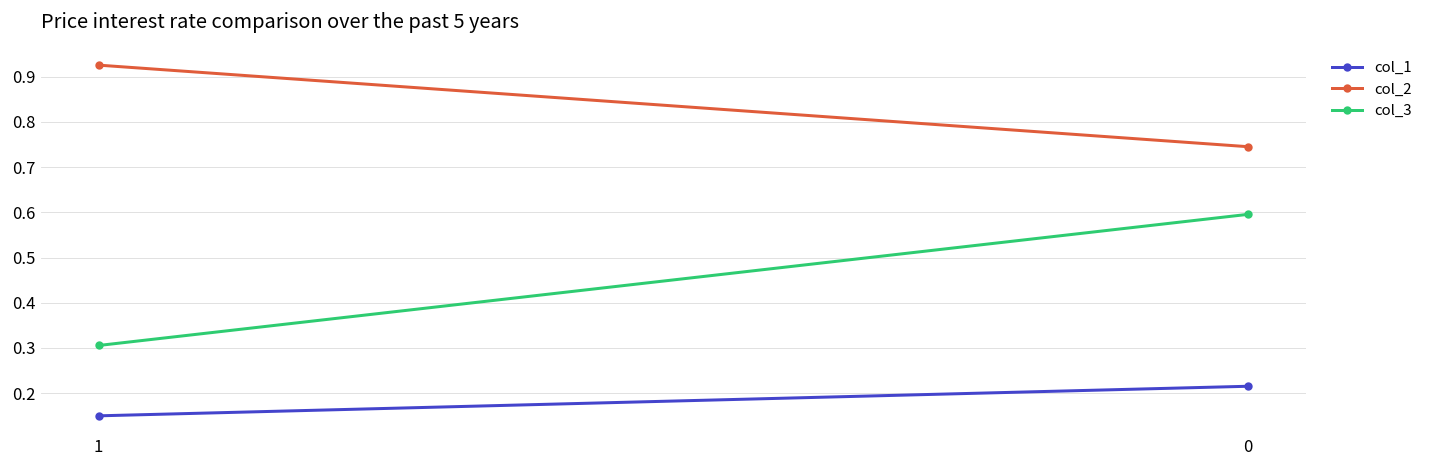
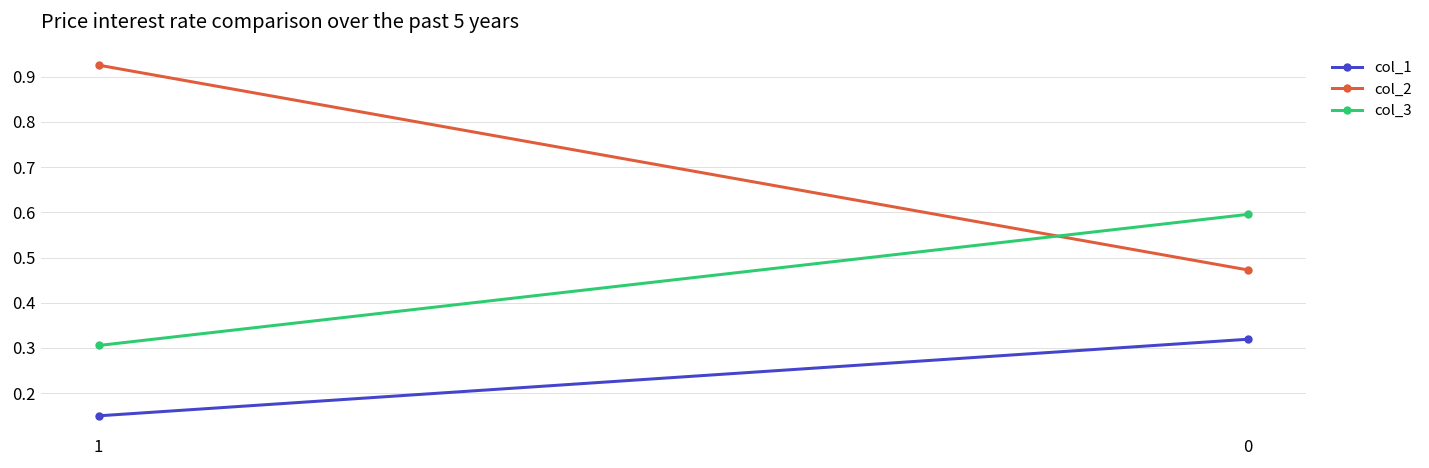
col_1, 0: 0.22 -> 0.32
col_2, 0: 0.75 -> 0.47
